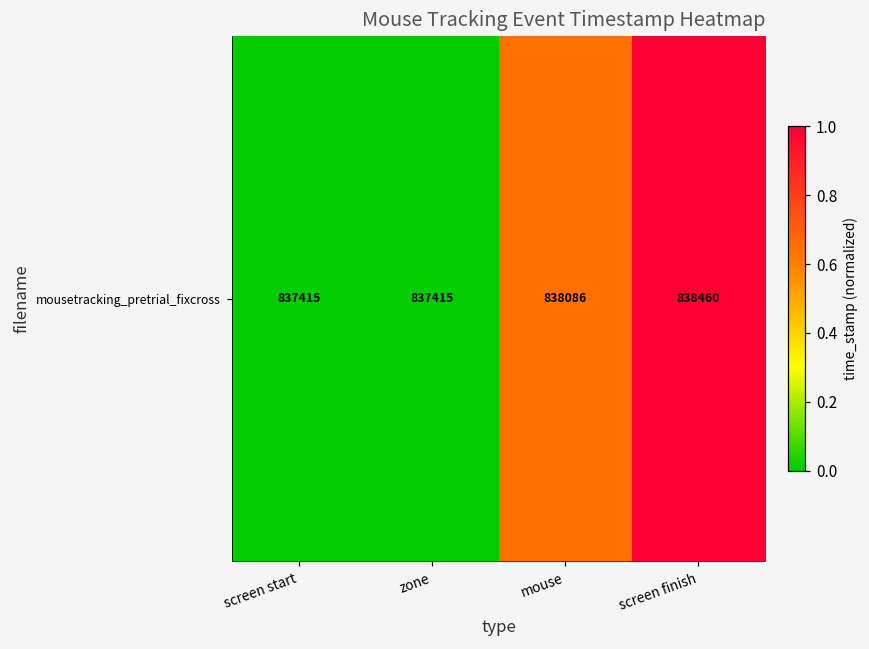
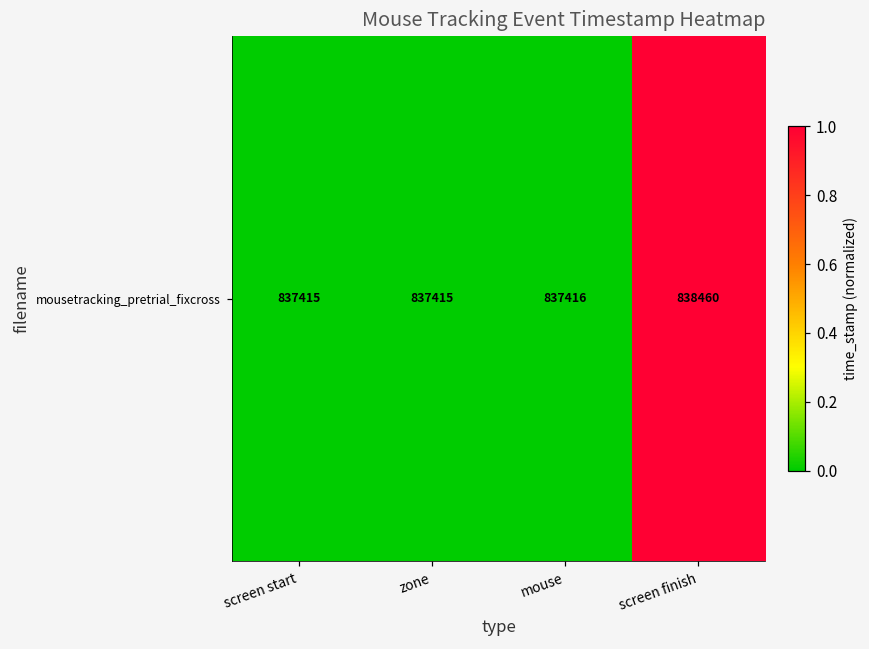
mousetracking_pretrial_fixcross, mouse: 838086 -> 837416
